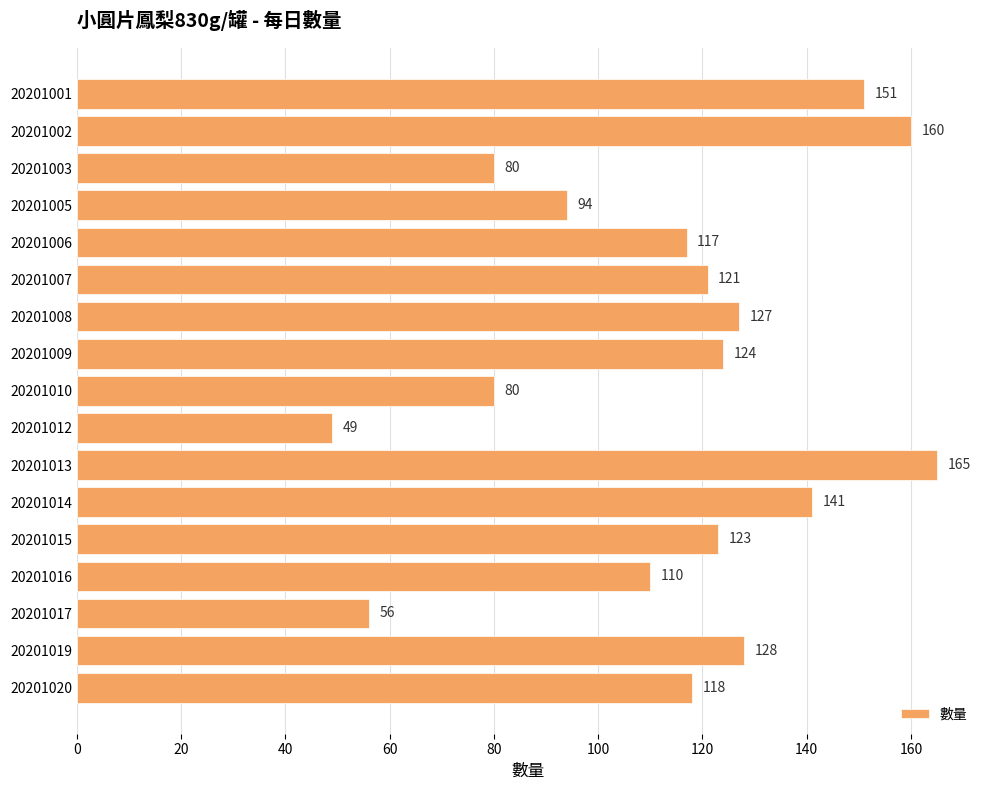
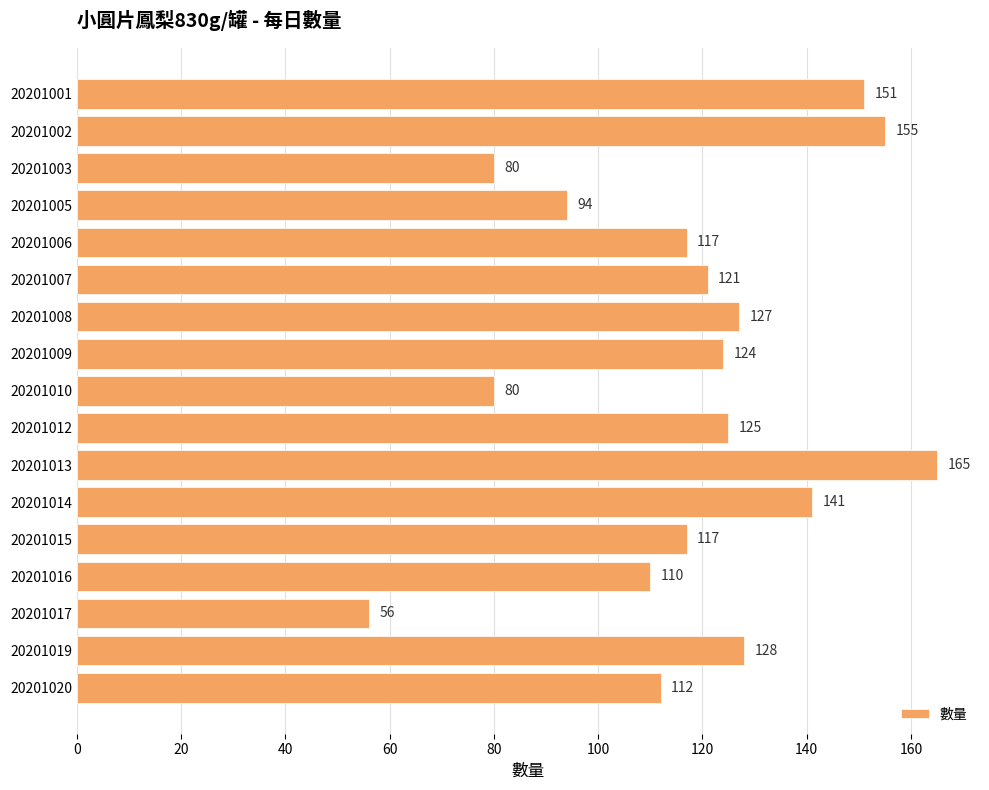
20201002: 160 -> 155
20201012: 49 -> 125
20201015: 123 -> 117
20201020: 118 -> 112
